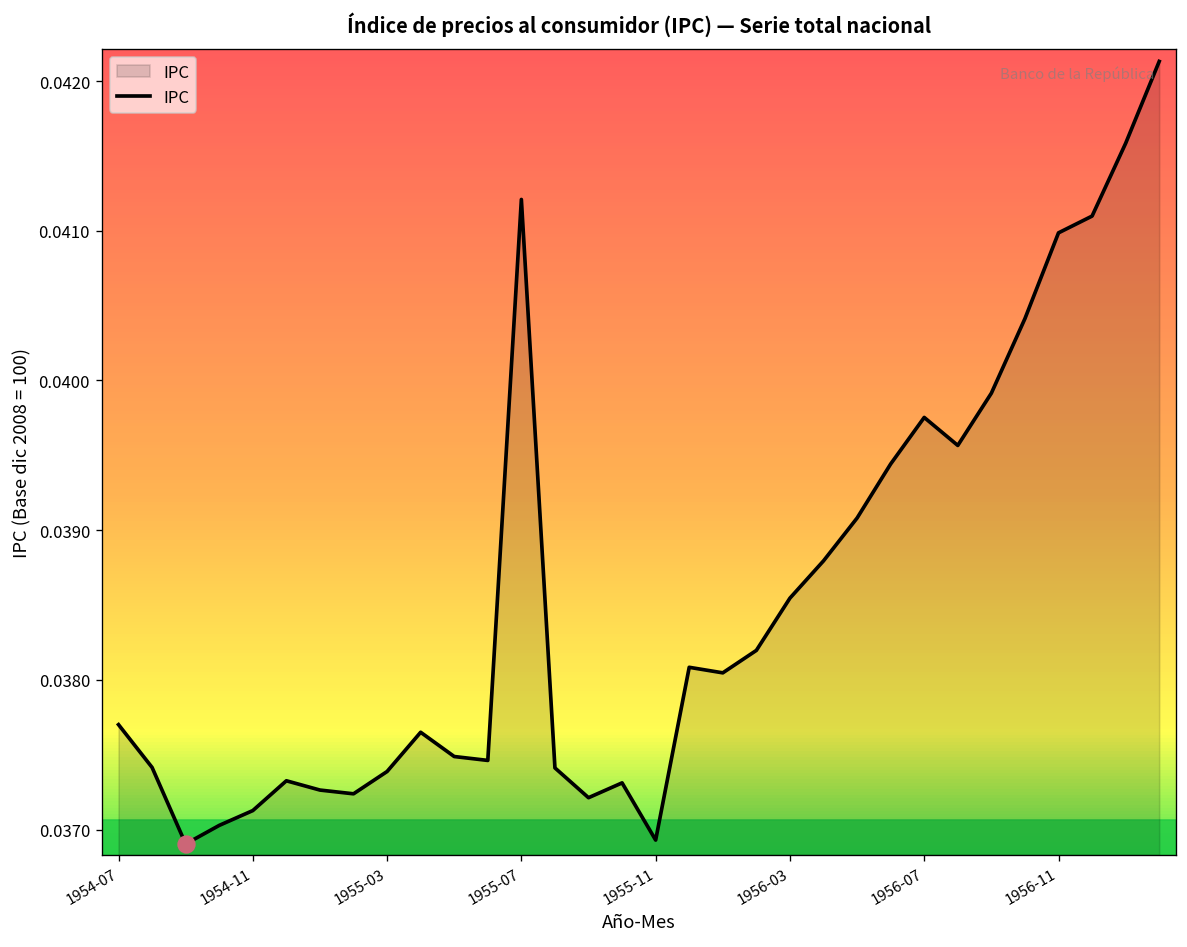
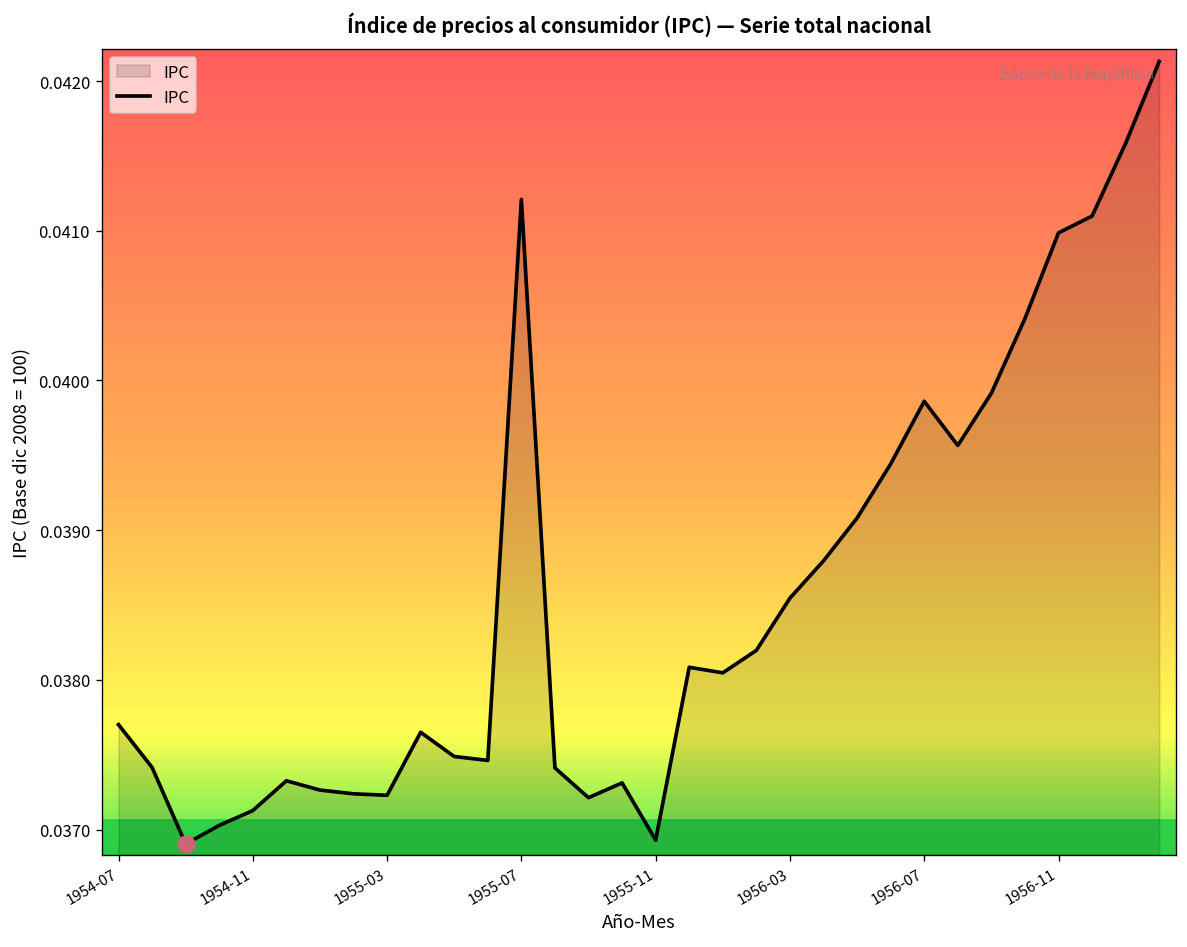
IPC, 1955-03: 0.03739 -> 0.03723
IPC, 1956-07: 0.03975 -> 0.03986
